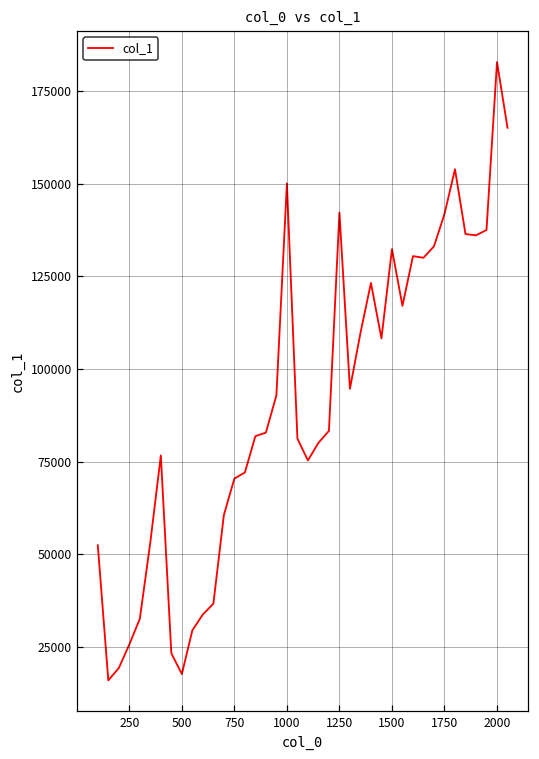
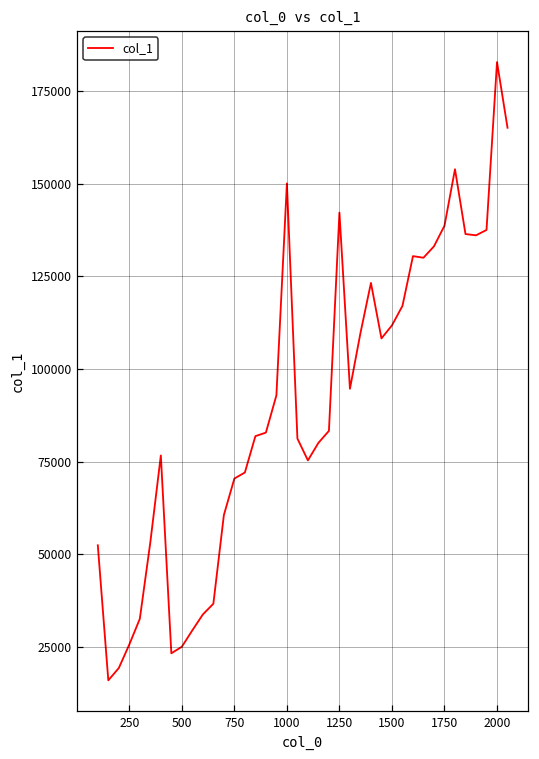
500: 18000 -> 25000
1500: 132000 -> 112000
1750: 142000 -> 139000
